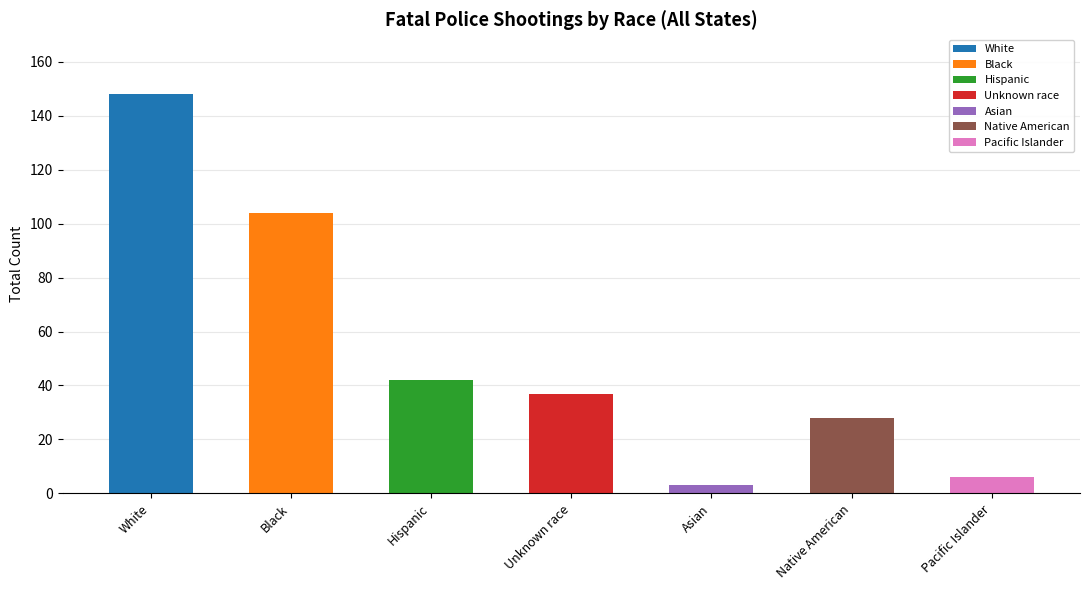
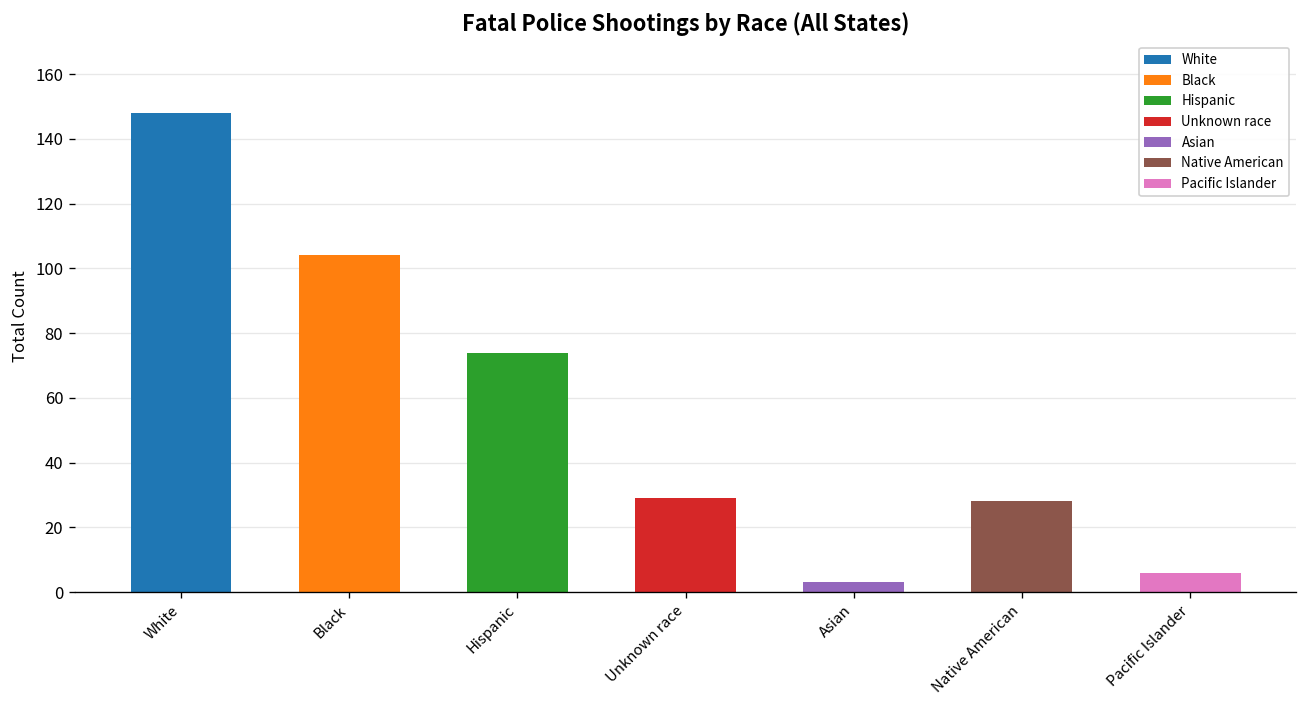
Hispanic: 42 -> 74
Unknown race: 37 -> 29
